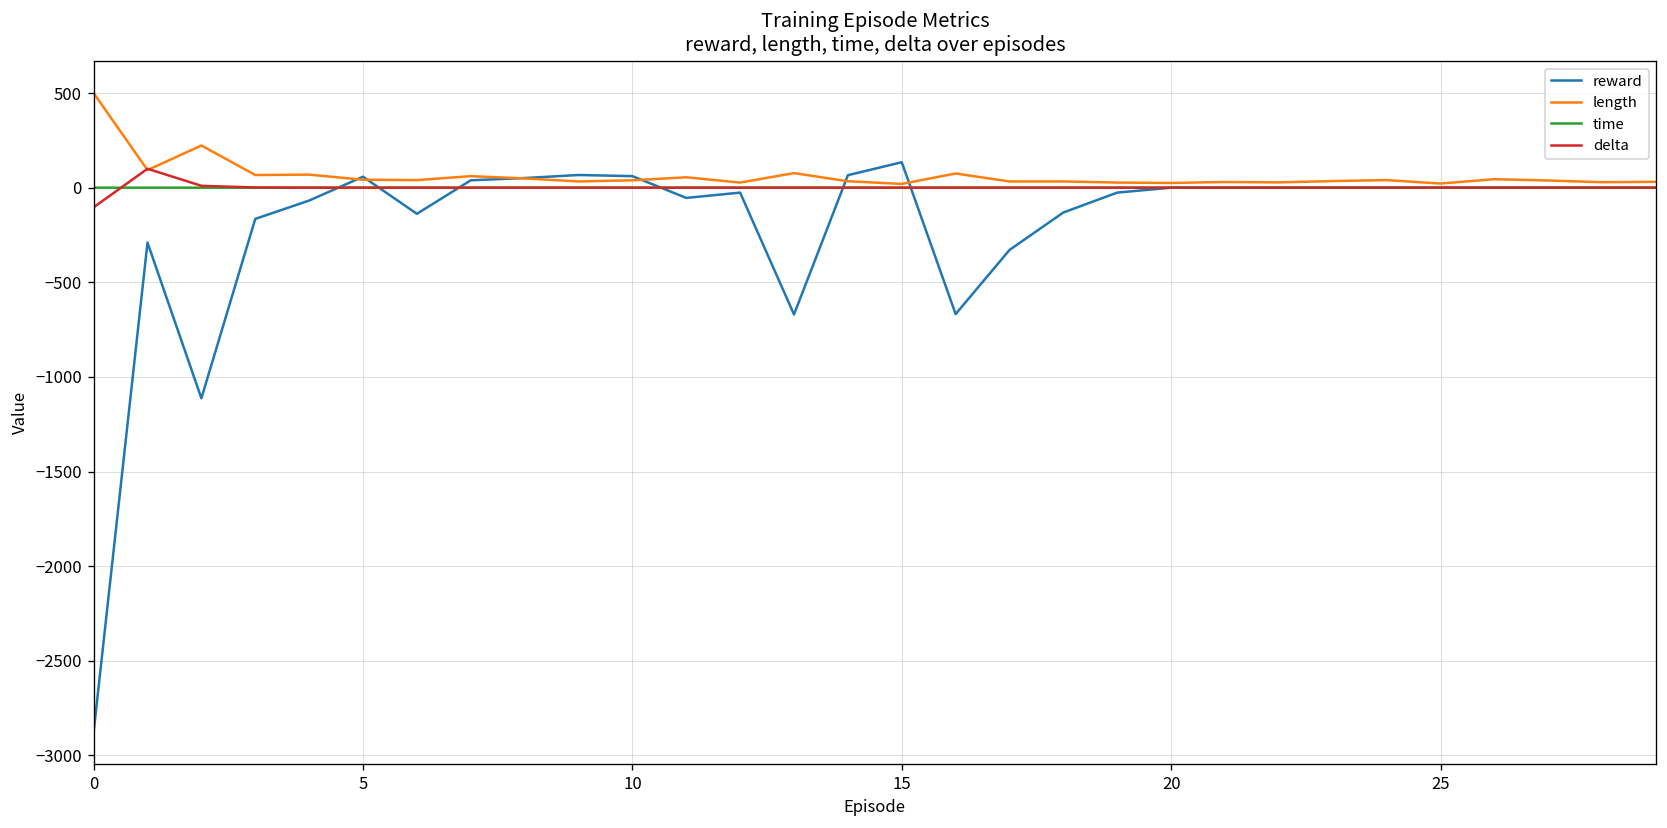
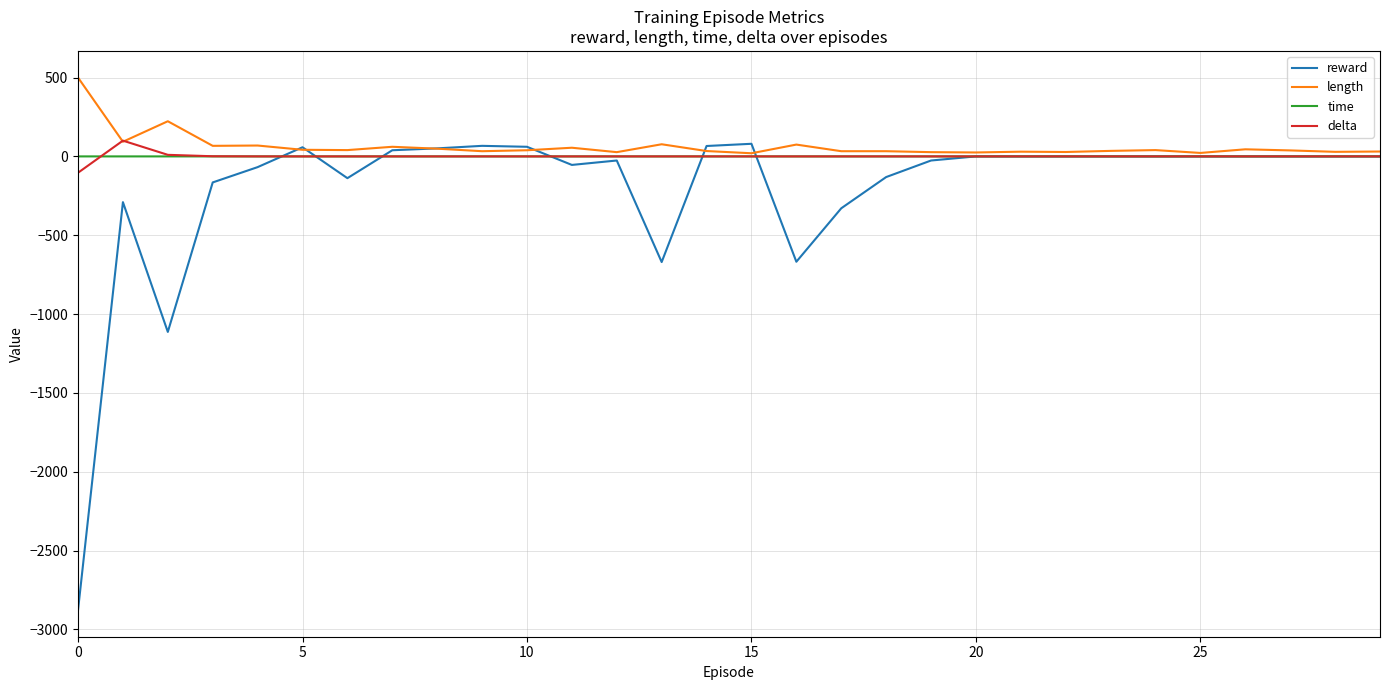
reward, 15: 130 -> 80
